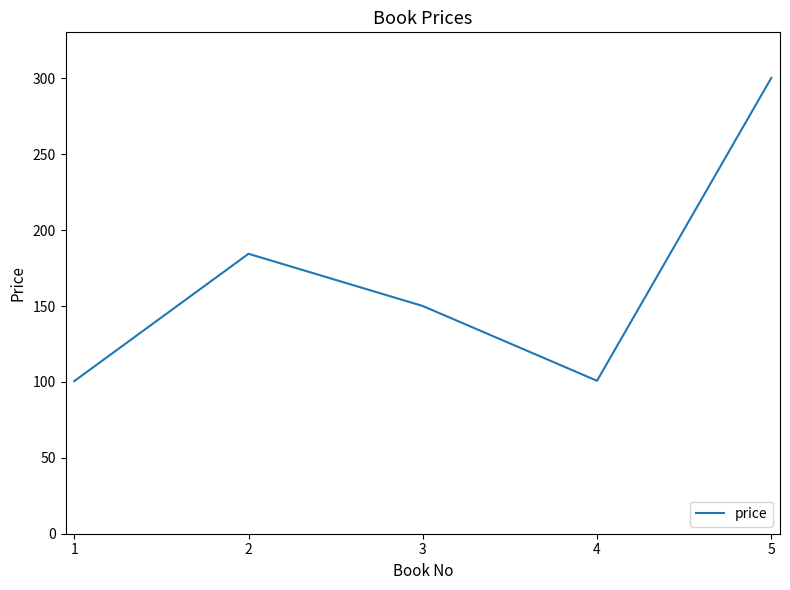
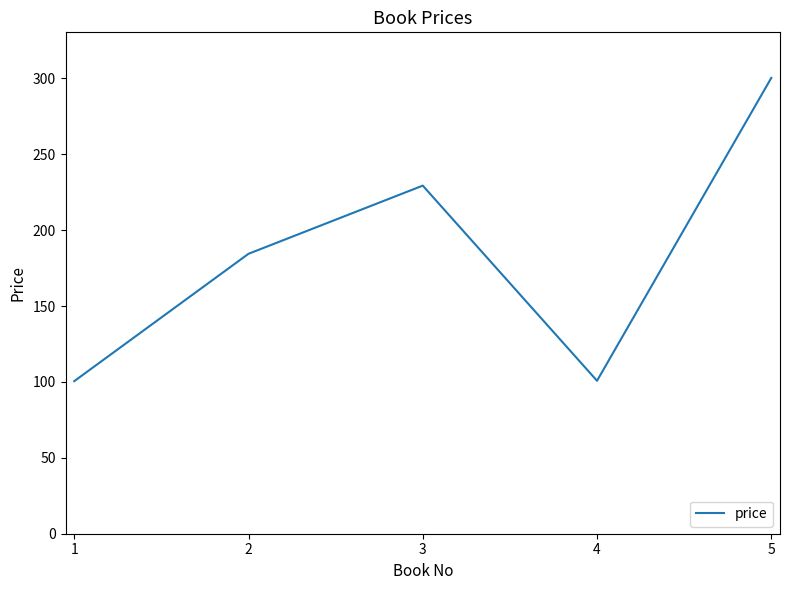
3: 150 -> 229
